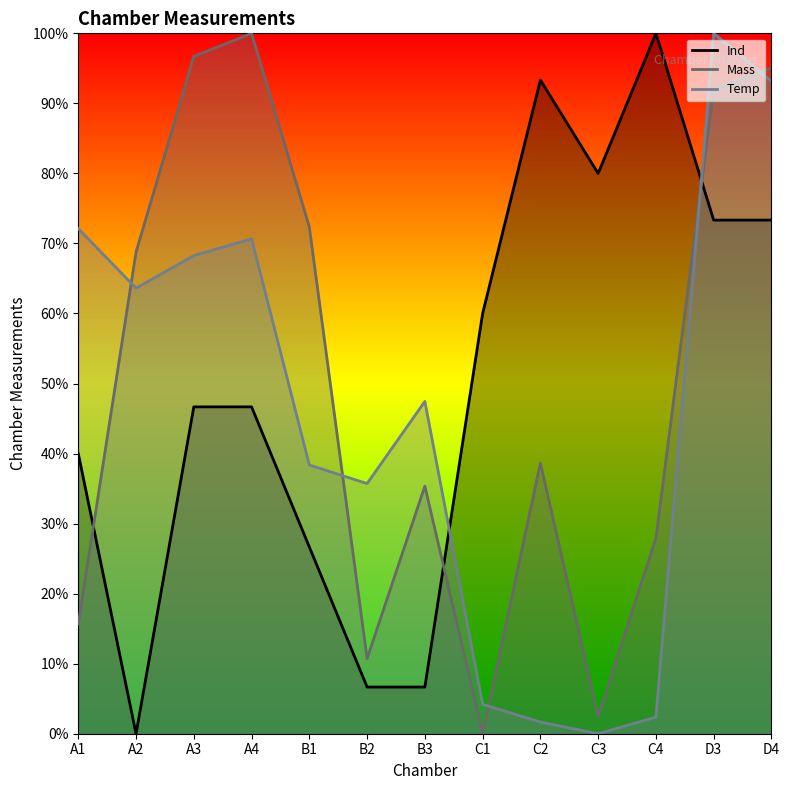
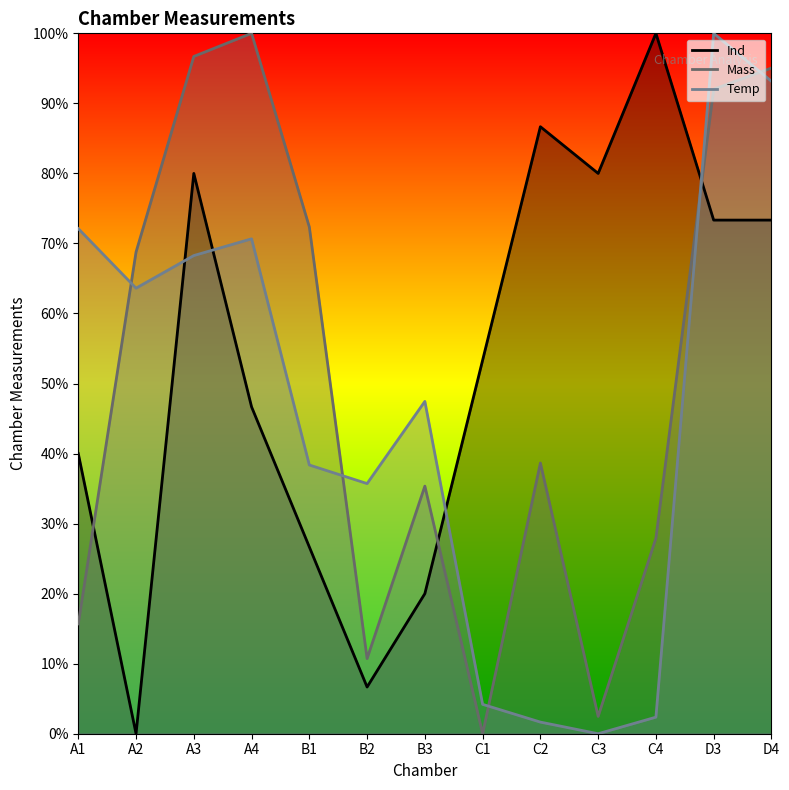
Ind, A3: 47% -> 80%
Ind, B3: 7% -> 20%
Ind, C1: 60% -> 53%
Ind, C2: 93% -> 87%
